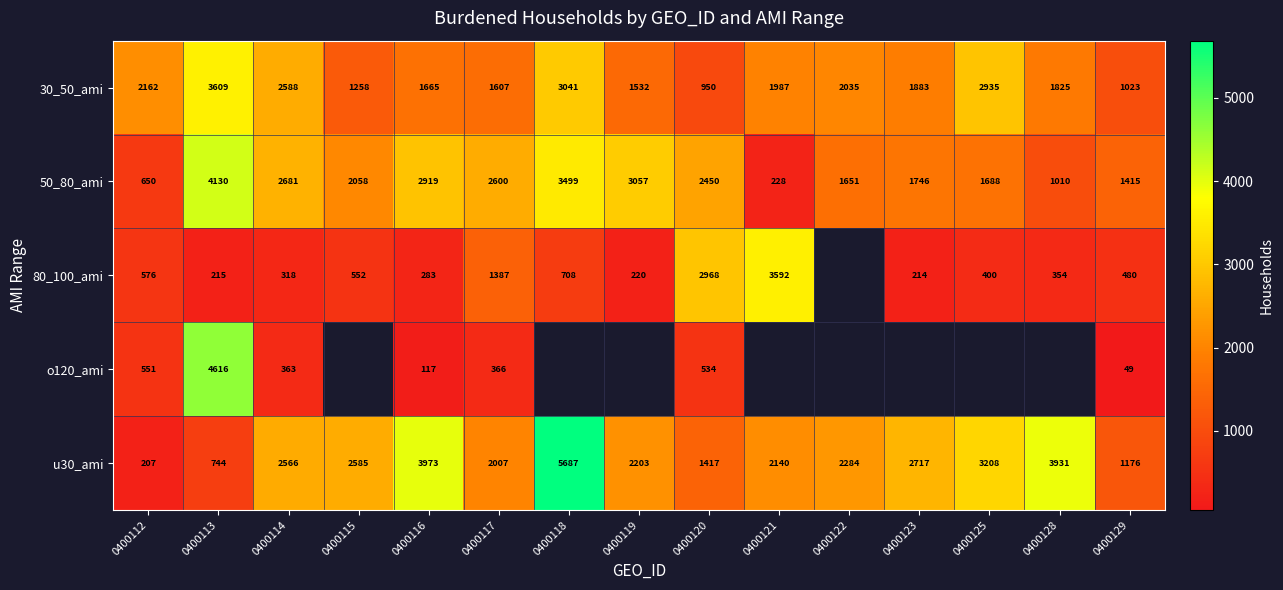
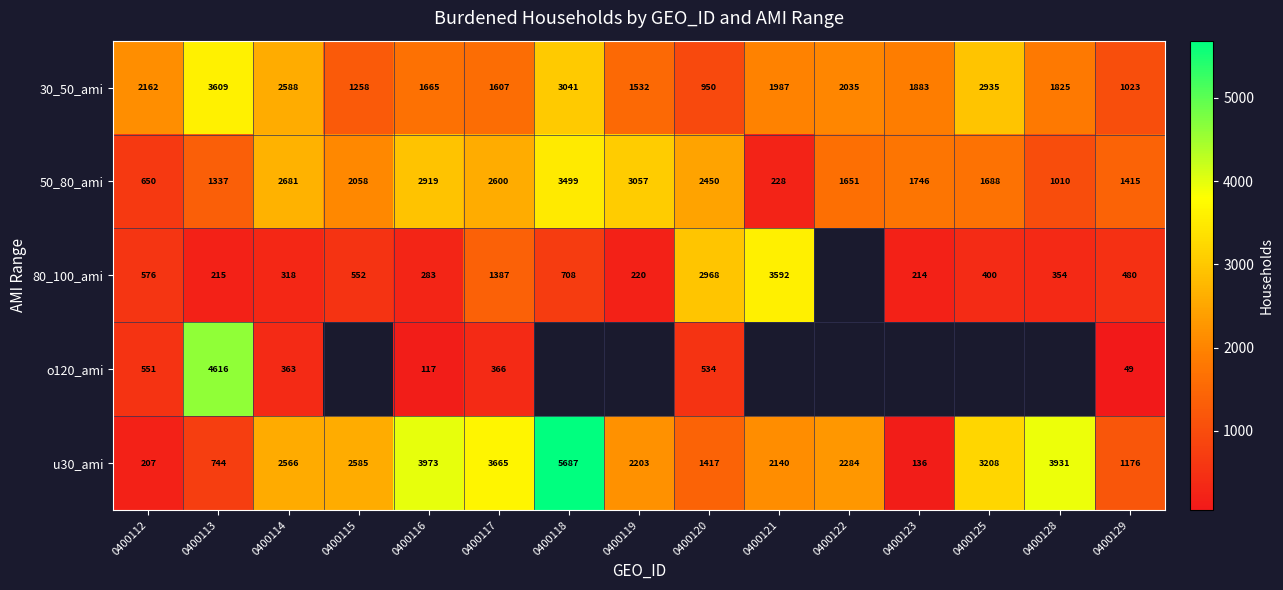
50_80_ami, 0400113: 4130 -> 1337
u30_ami, 0400117: 2007 -> 3665
u30_ami, 0400123: 2717 -> 136
